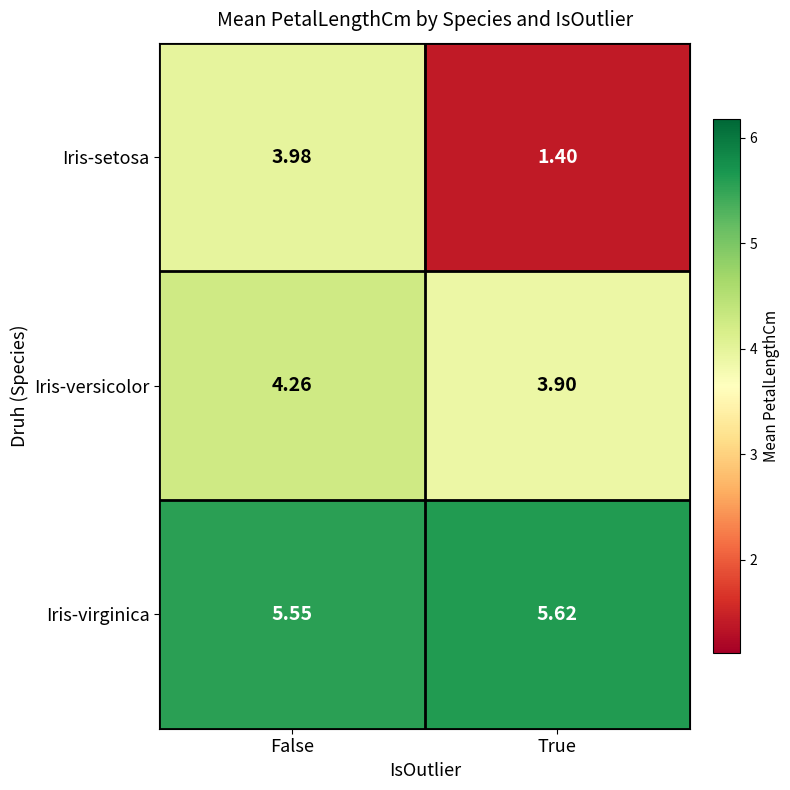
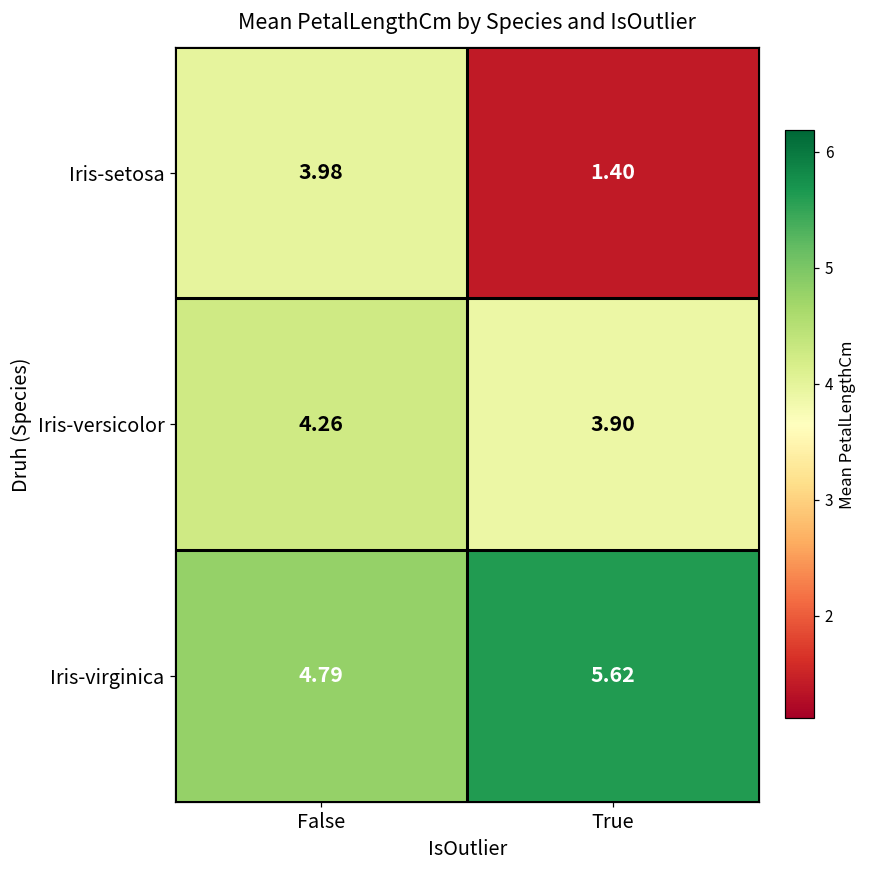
Iris-virginica, False: 5.55 -> 4.79
